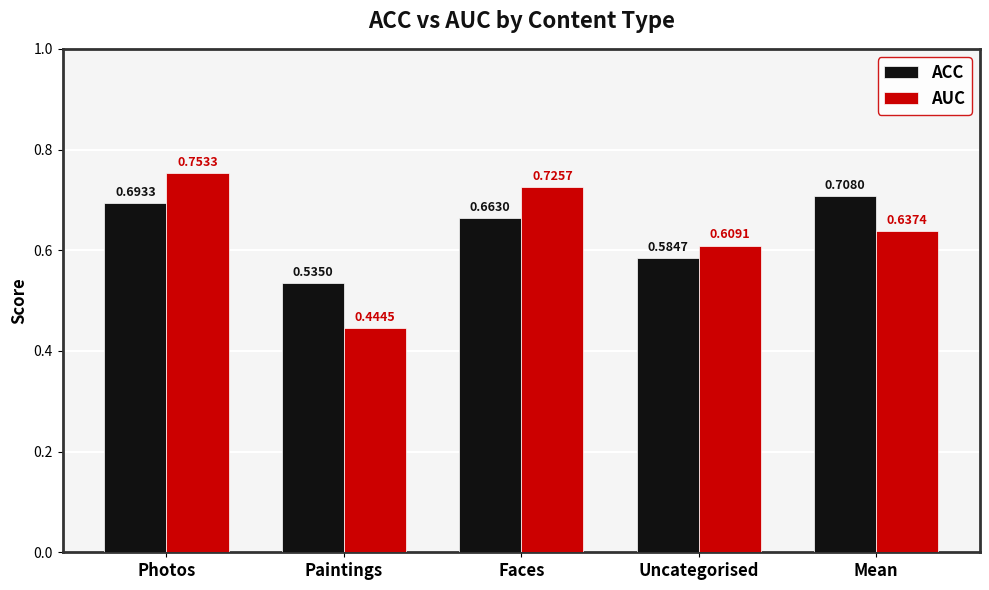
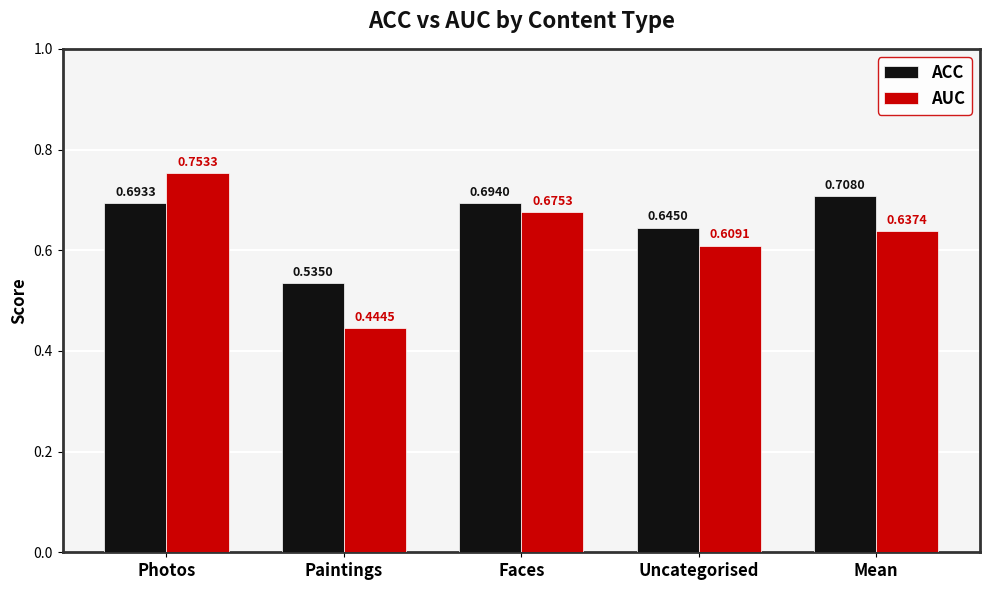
ACC, Faces: 0.6630 -> 0.6940
AUC, Faces: 0.7257 -> 0.6753
ACC, Uncategorised: 0.5847 -> 0.6450
